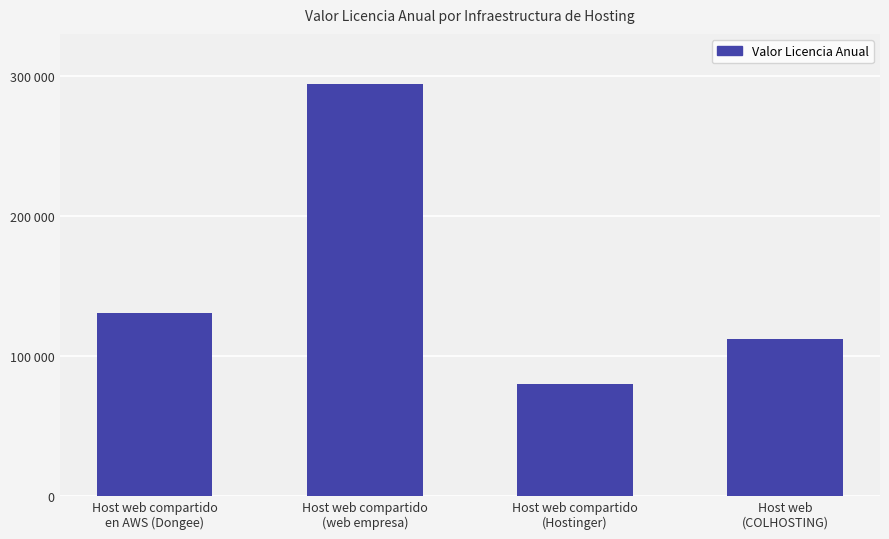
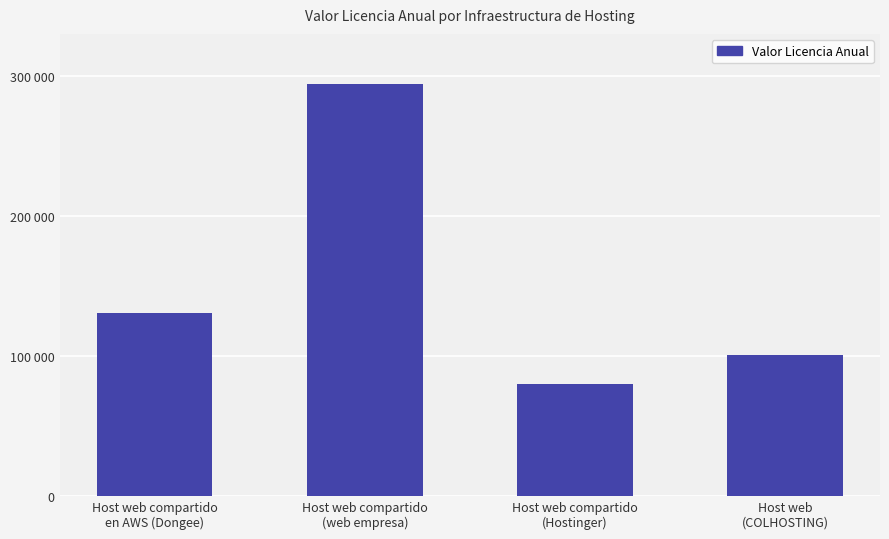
Host web (COLHOSTING): 112000 -> 101000
